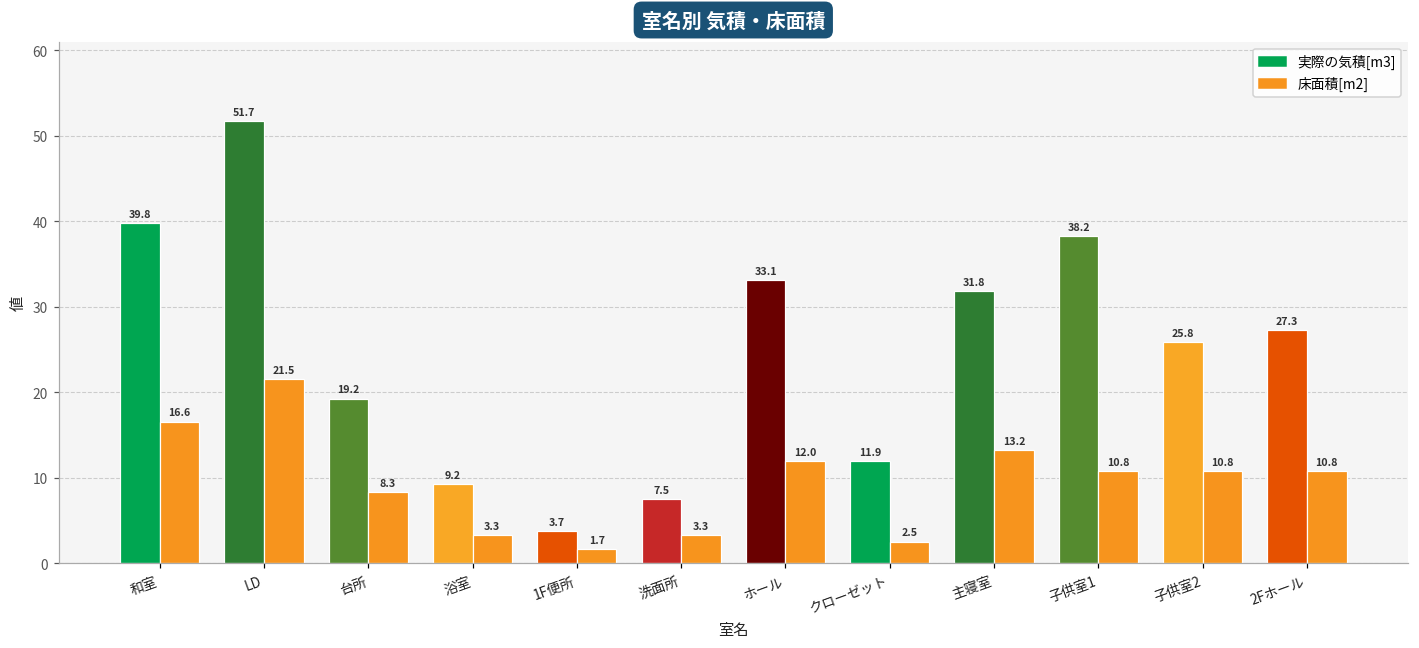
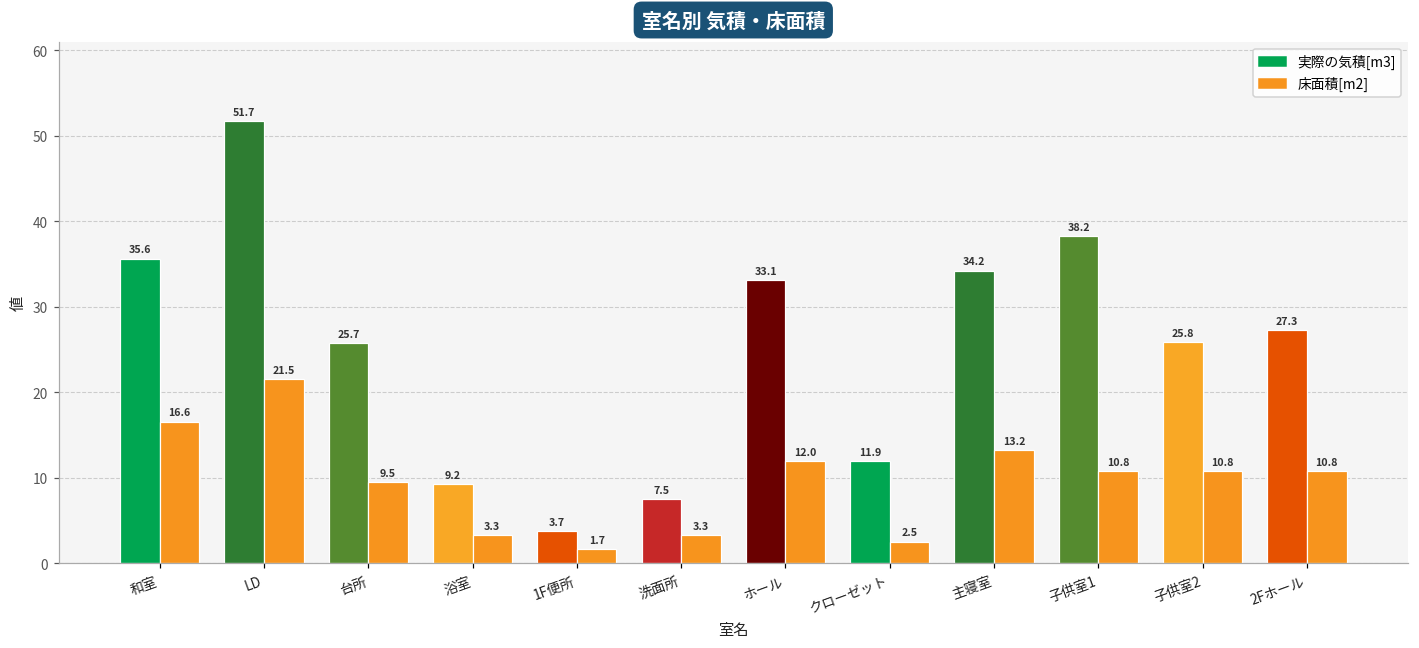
実際の気積[m3], 和室: 39.8 -> 35.6
実際の気積[m3], 台所: 19.2 -> 25.7
床面積[m2], 台所: 8.3 -> 9.5
実際の気積[m3], 主寝室: 31.8 -> 34.2
